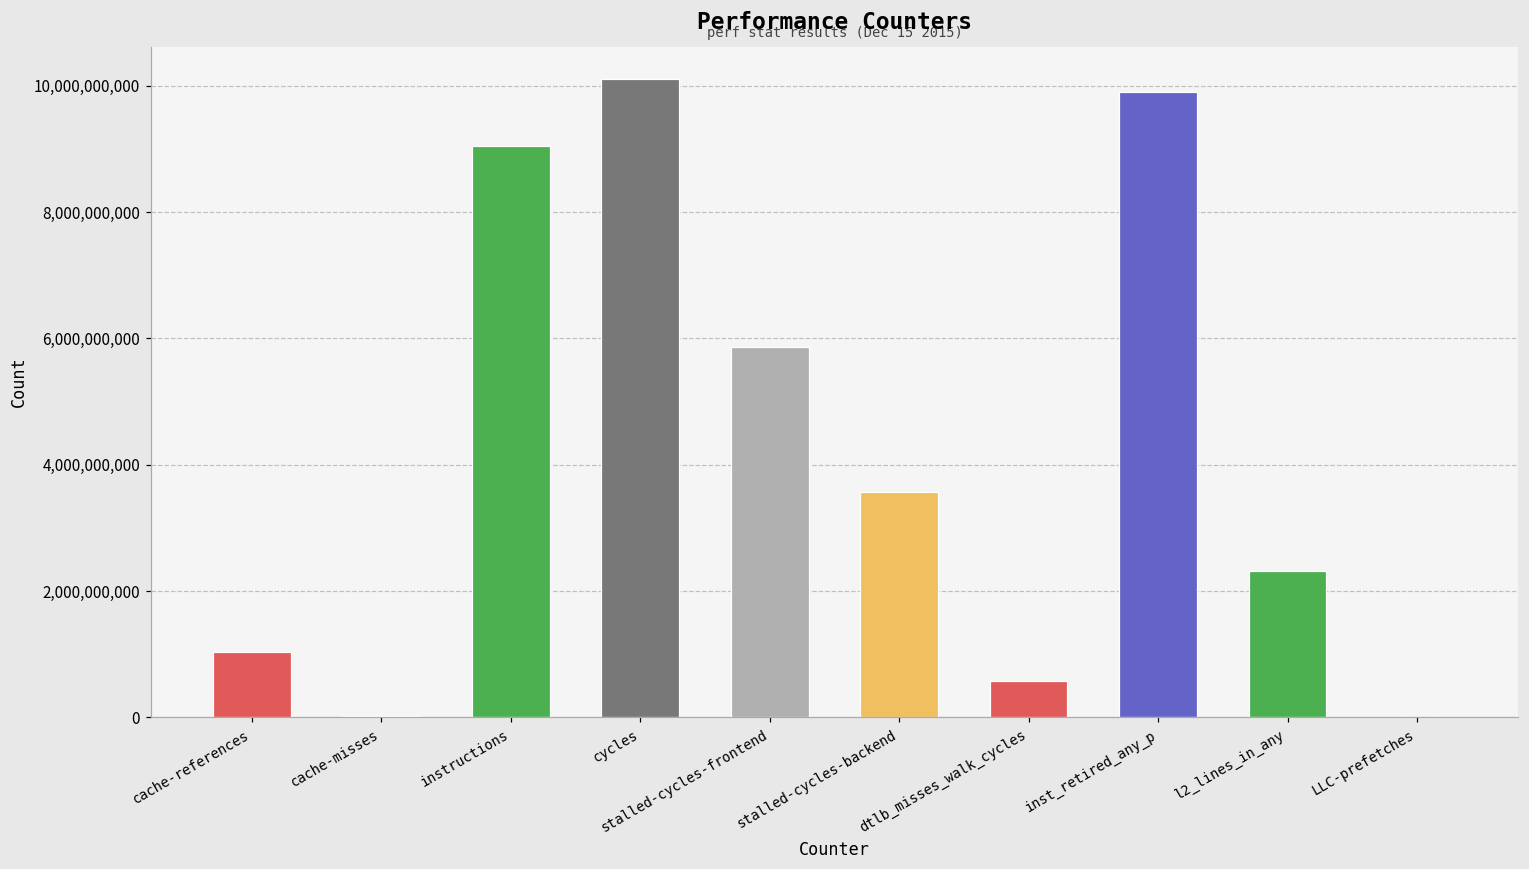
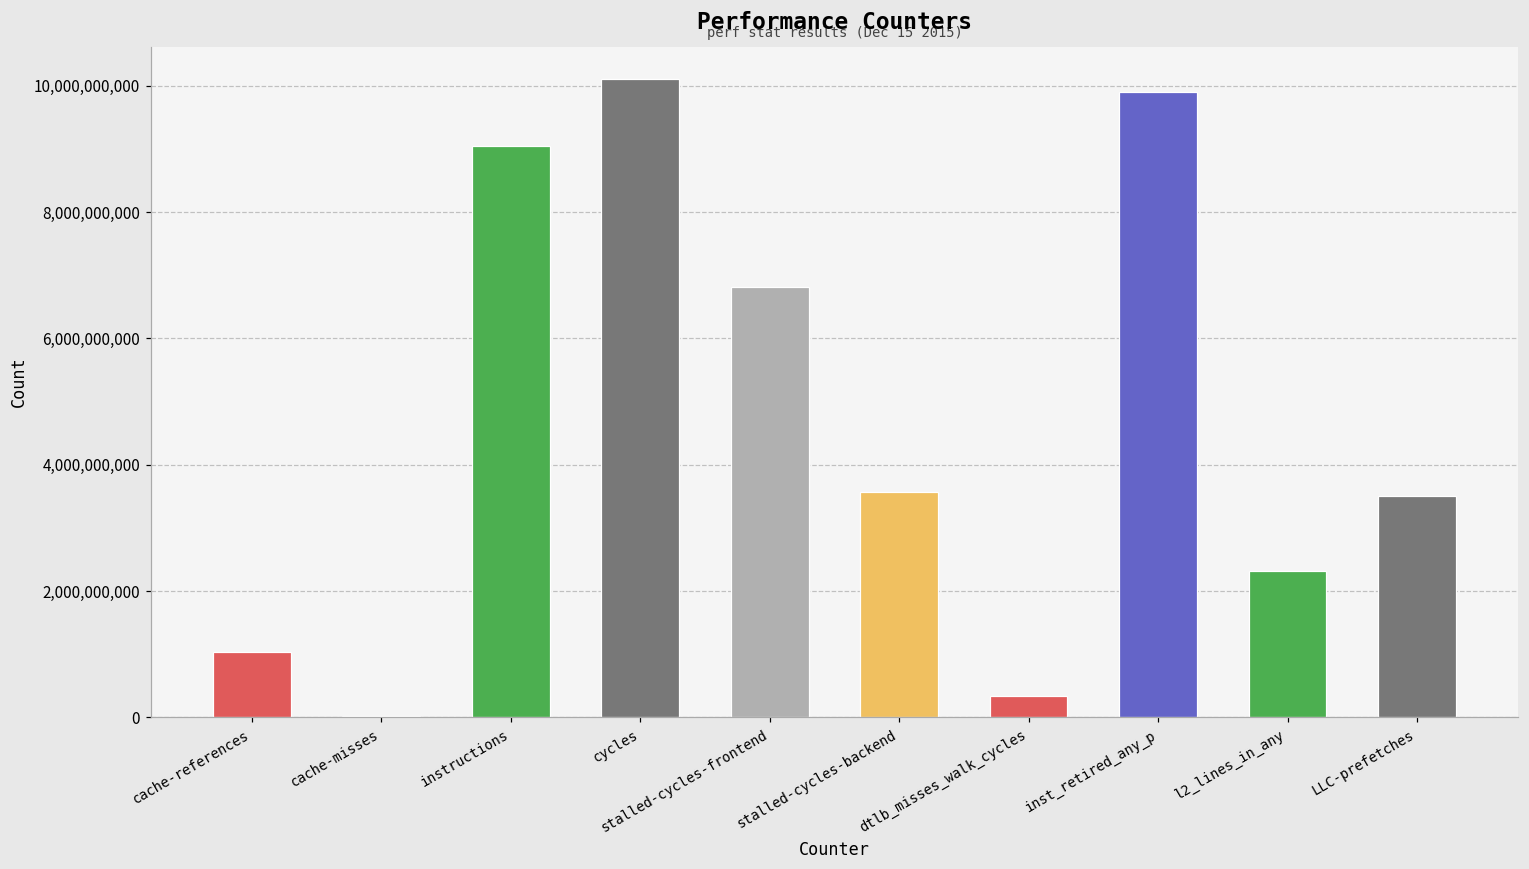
stalled-cycles-frontend: 5,900,000,000 -> 6,800,000,000
dtlb_misses_walk_cycles: 600,000,000 -> 300,000,000
LLC-prefetches: 0 -> 3,500,000,000
